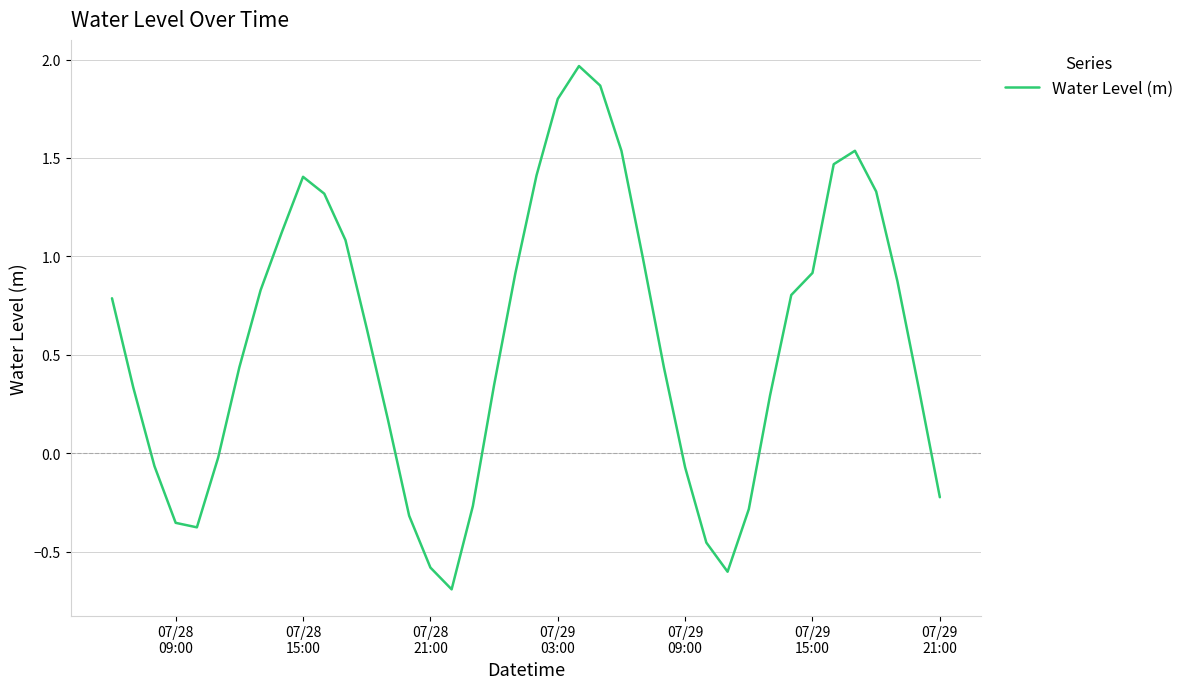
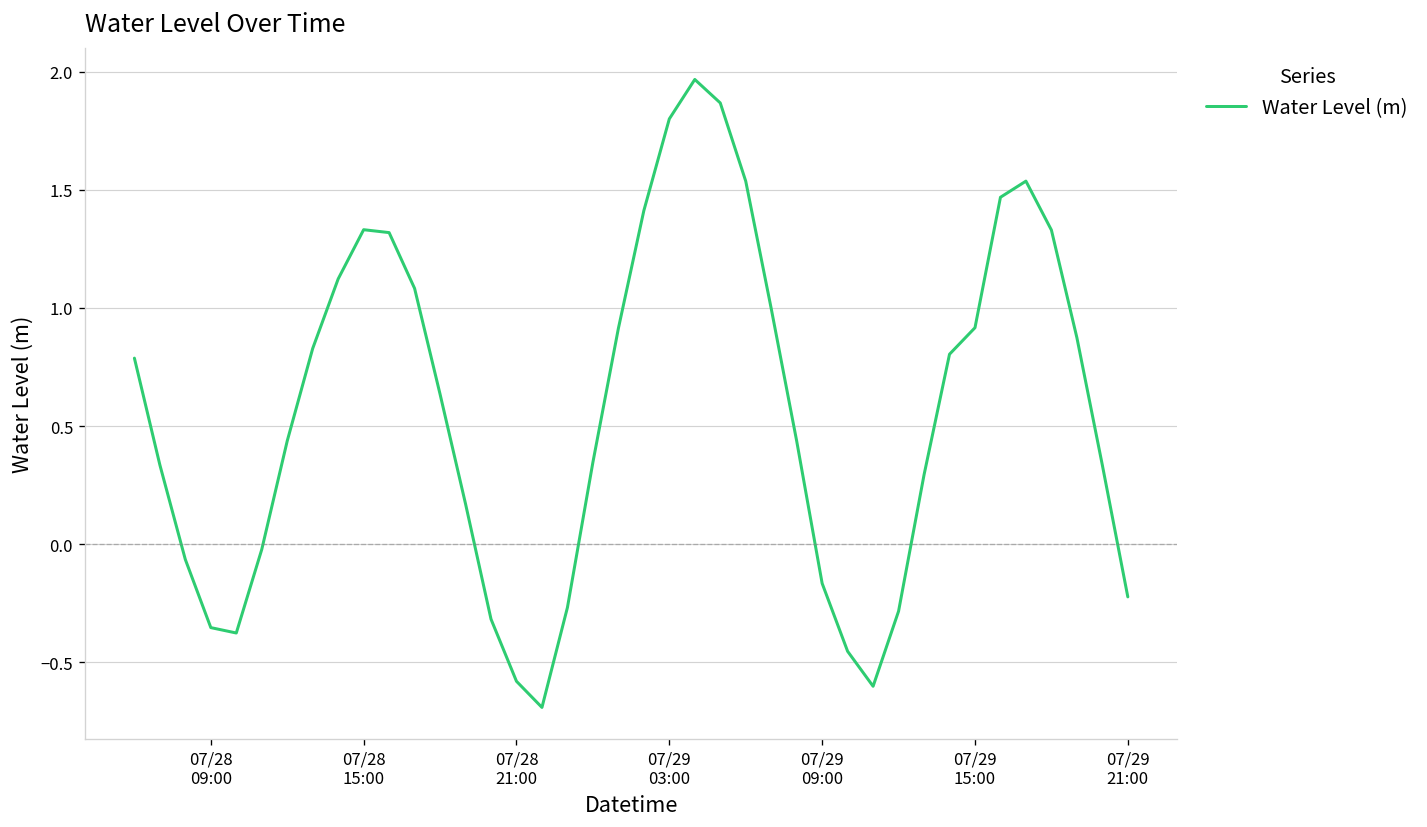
07/28 15:00: 1.40 -> 1.33
07/29 09:00: -0.07 -> -0.17
